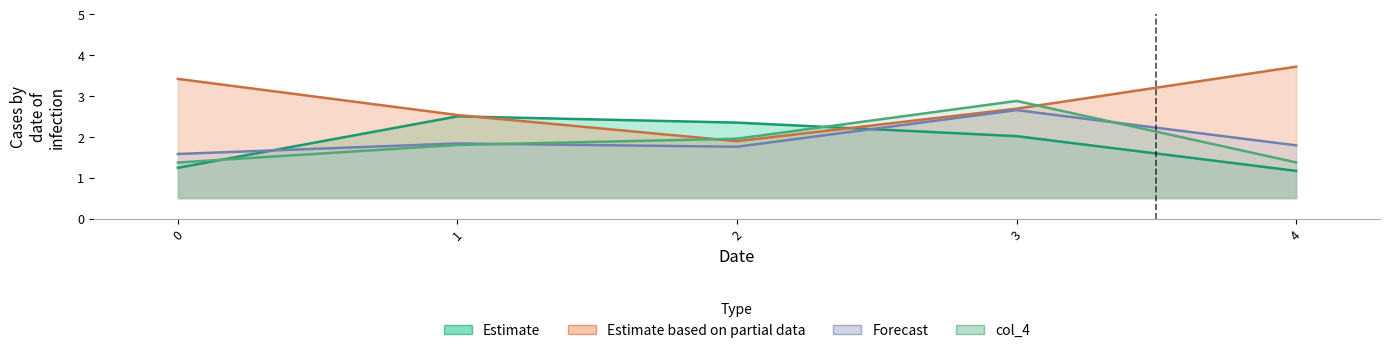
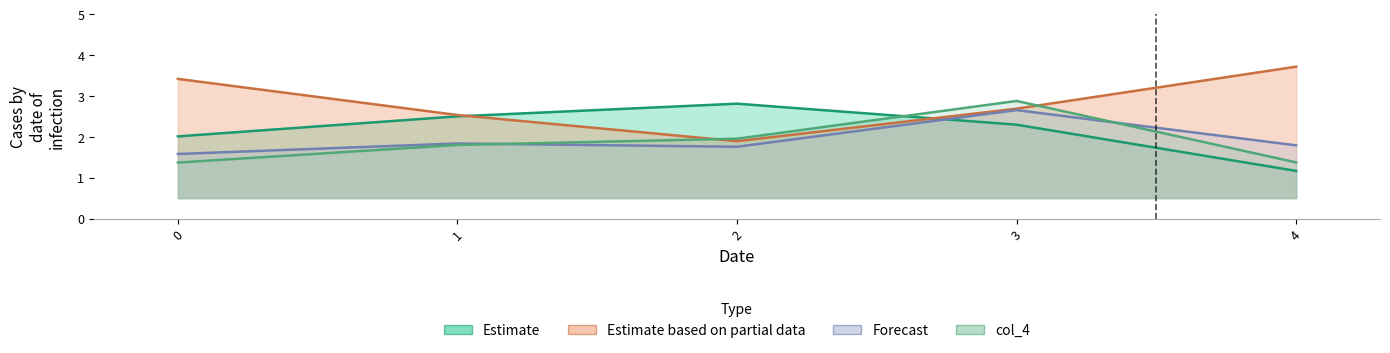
Estimate, 0: 1.2 -> 2.0
Estimate, 2: 2.3 -> 2.8
Estimate, 3: 2.0 -> 2.3
